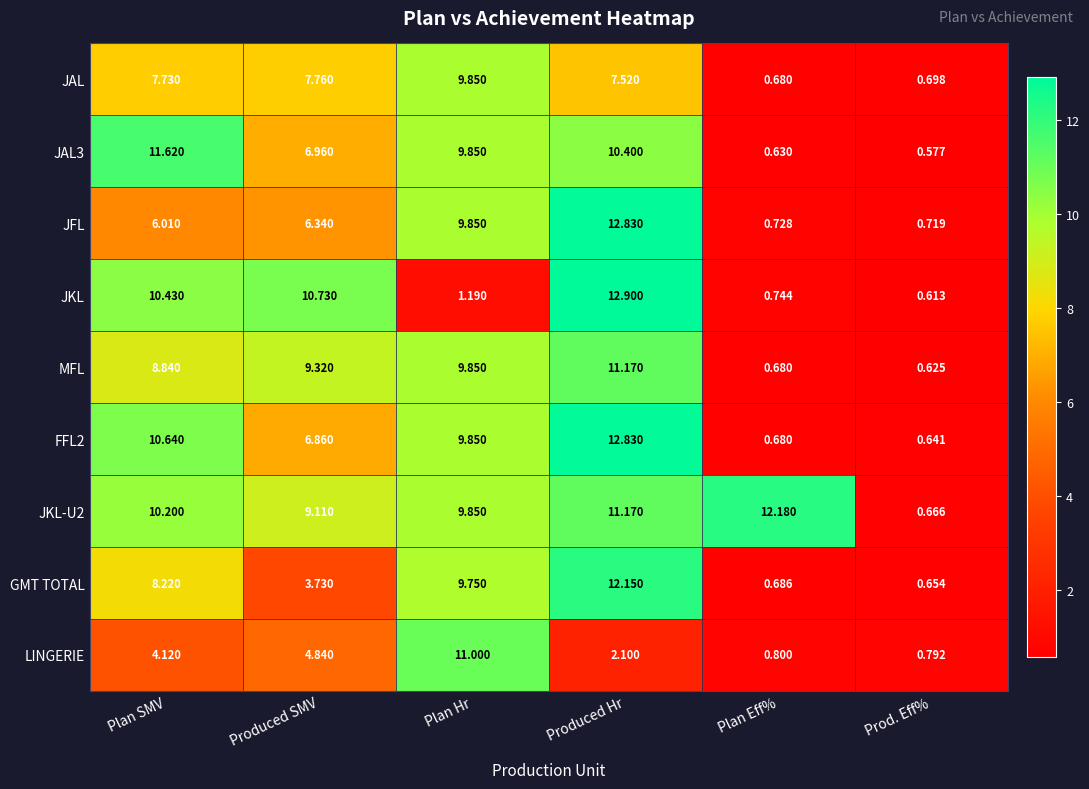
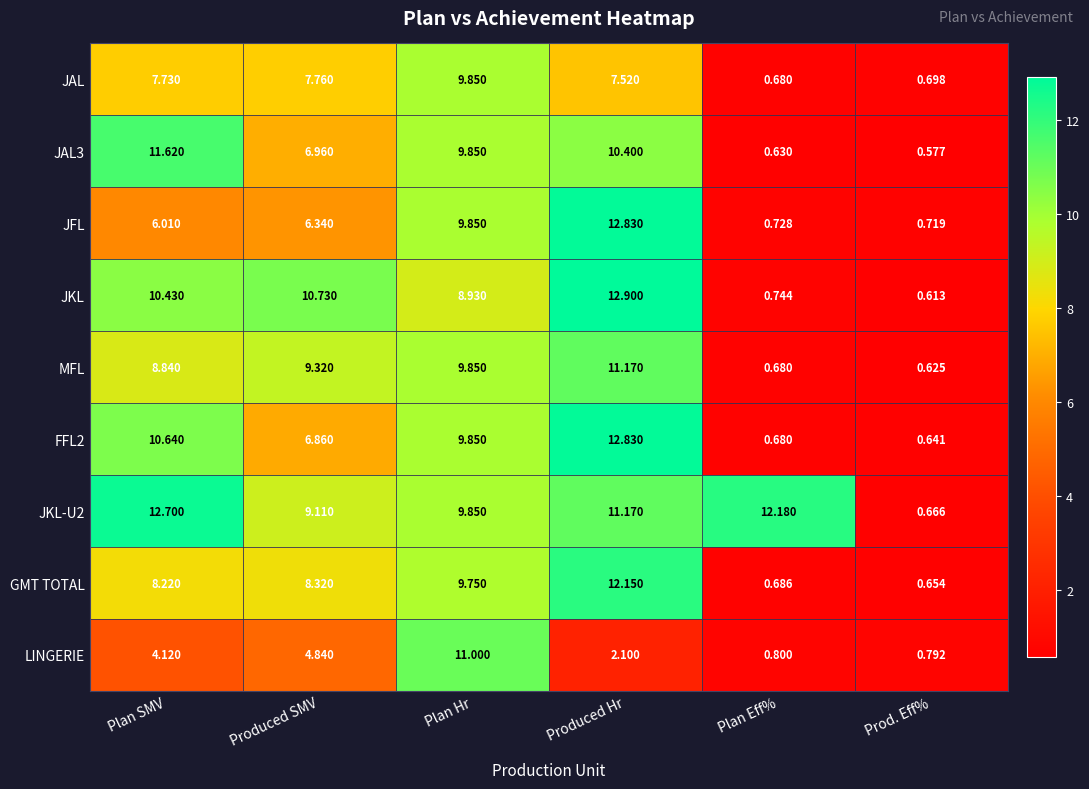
JKL, Plan Hr: 1.190 -> 8.930
JKL-U2, Plan SMV: 10.200 -> 12.700
GMT TOTAL, Produced SMV: 3.730 -> 8.320
